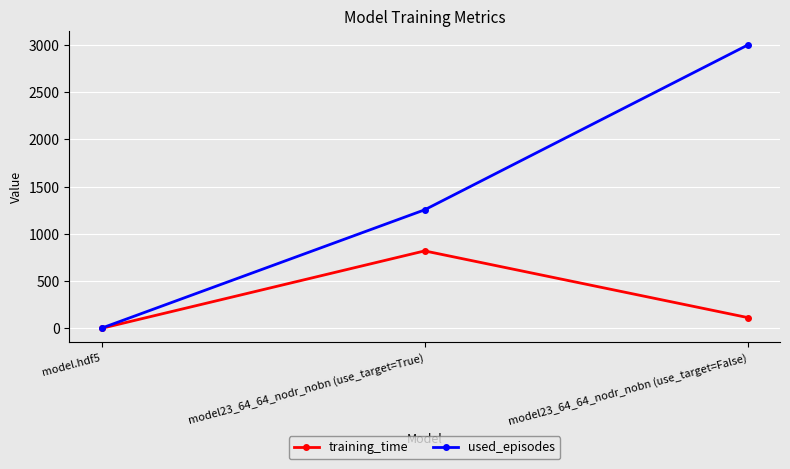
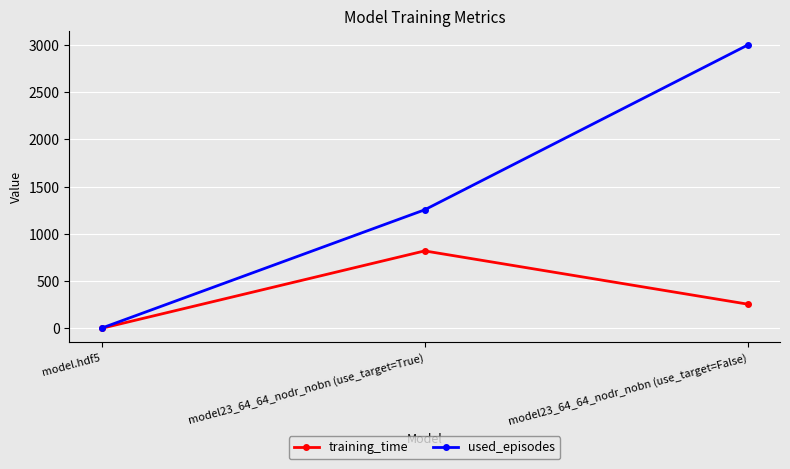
training_time, model23_64_64_nodr_nobn (use_target=False): 100 -> 300
